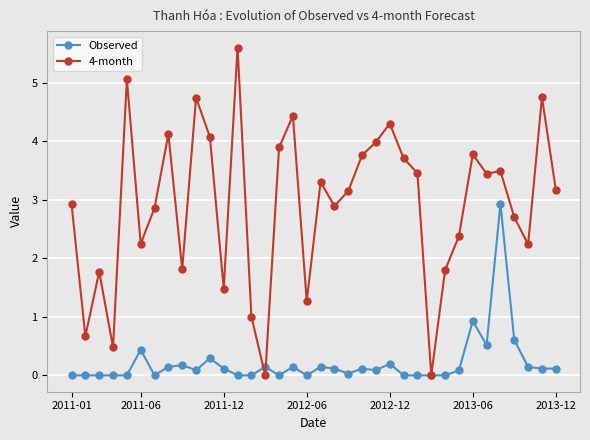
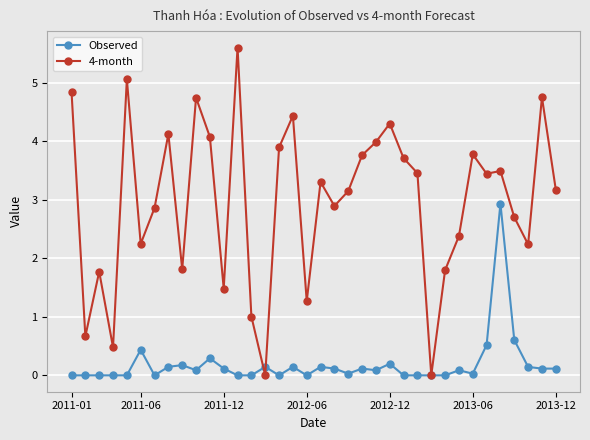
4-month, 2011-01: 2.9 -> 4.8
Observed, 2013-06: 0.9 -> 0.0
